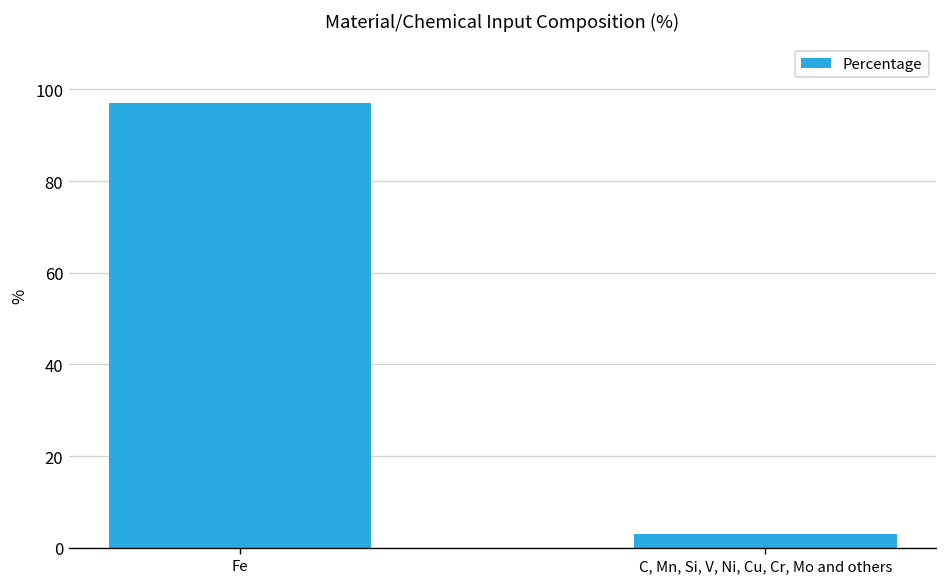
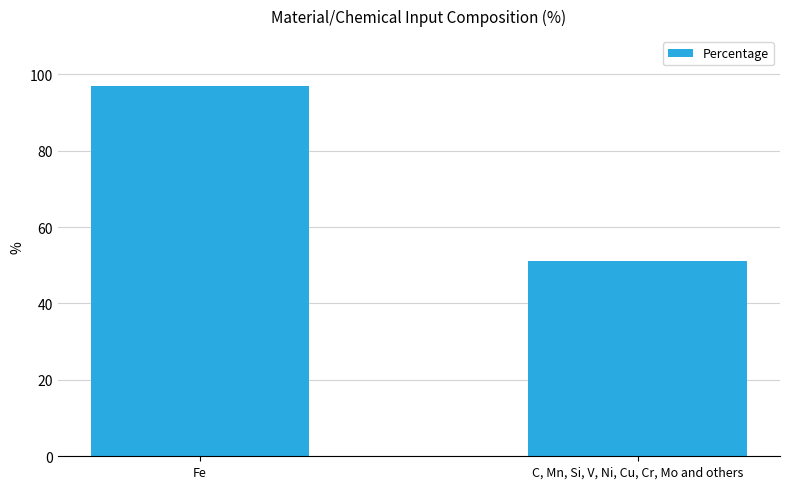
C, Mn, Si, V, Ni, Cu, Cr, Mo and others: 3 -> 51
